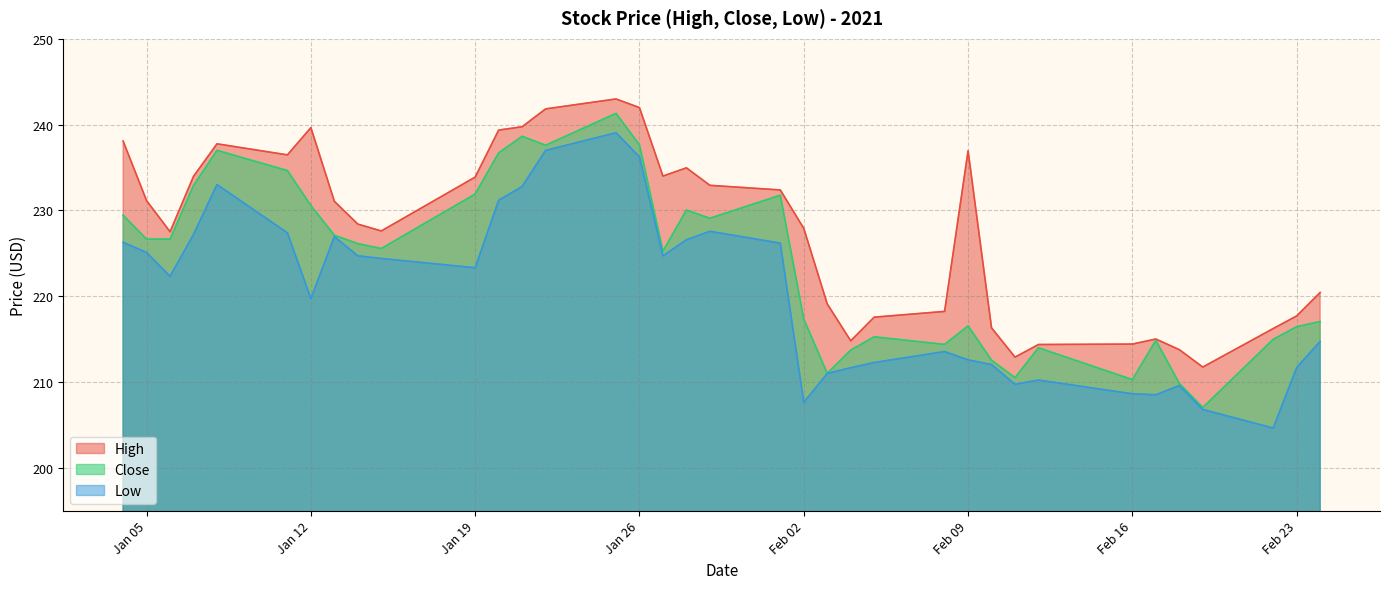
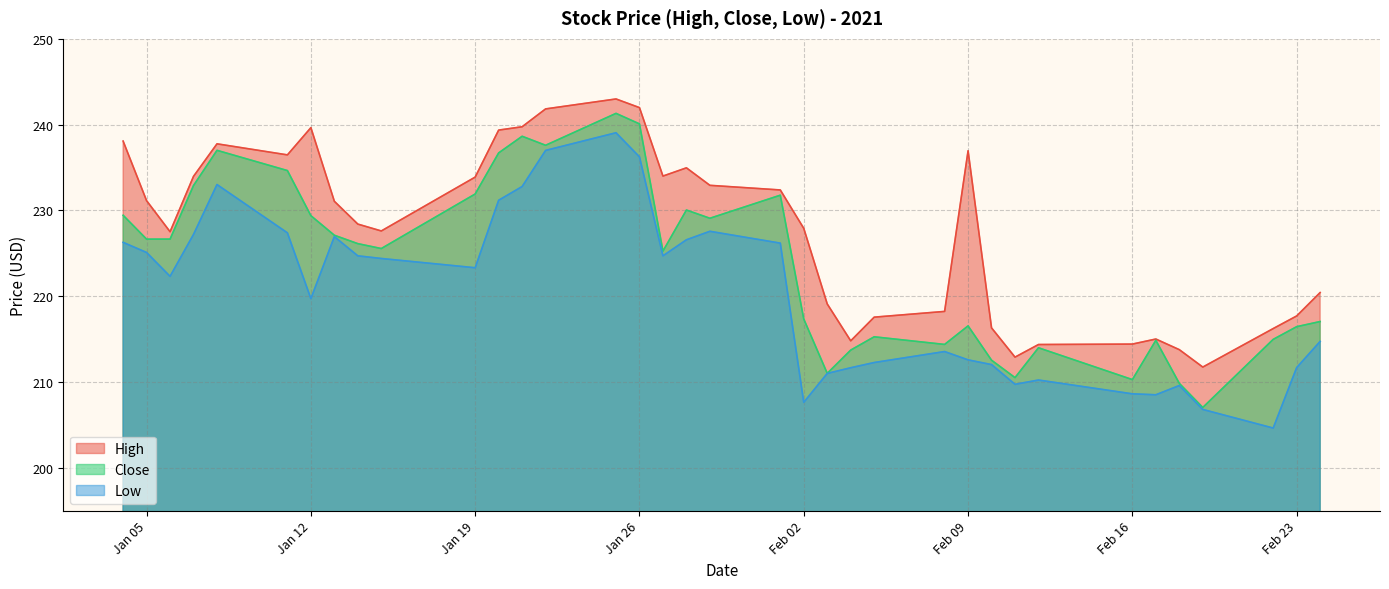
Close, Jan 12: 231 -> 229
Close, Jan 26: 238 -> 240
